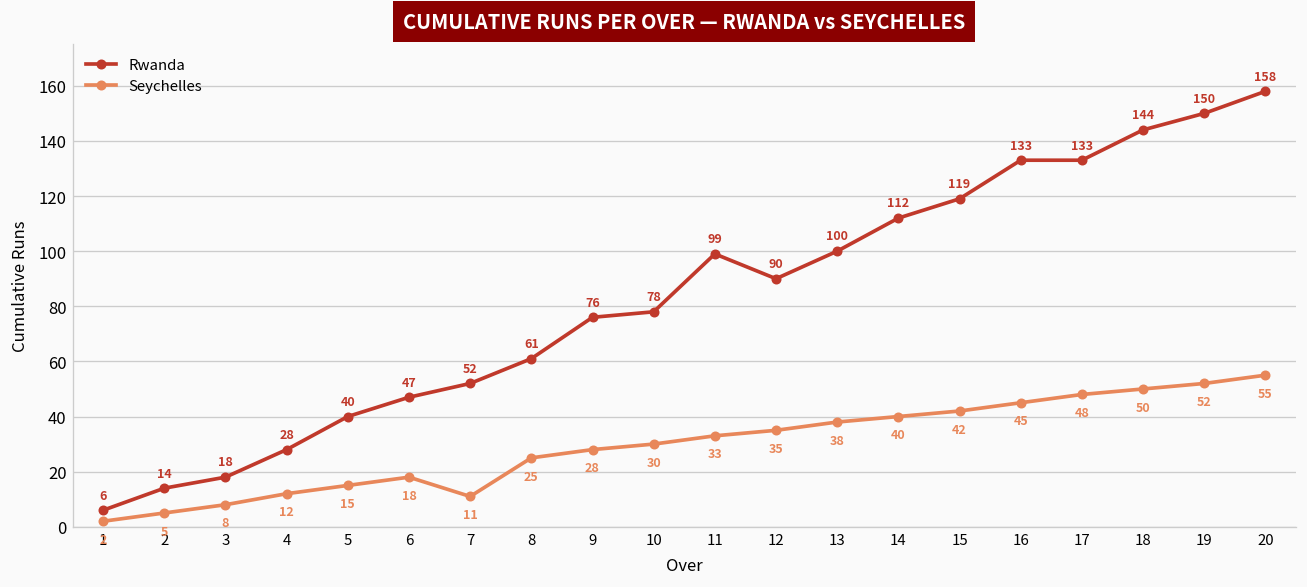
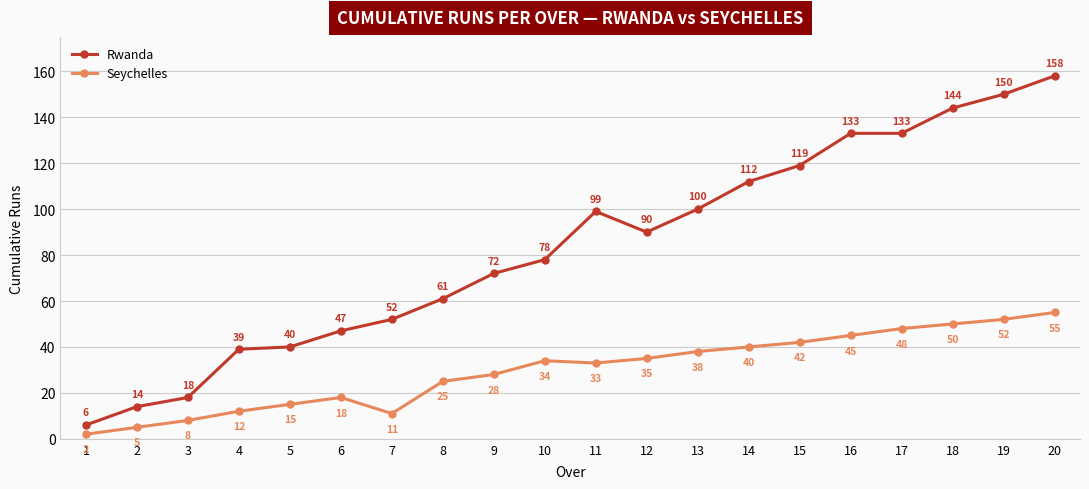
Rwanda, 4: 28 -> 39
Rwanda, 9: 76 -> 72
Seychelles, 10: 30 -> 34
